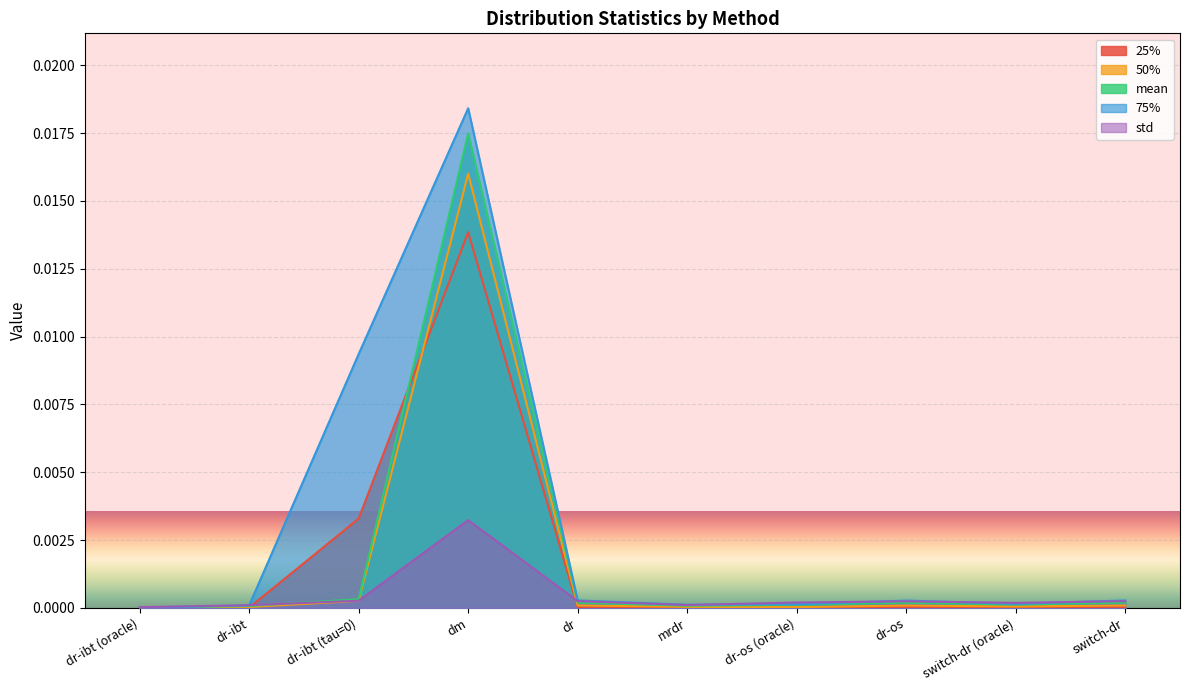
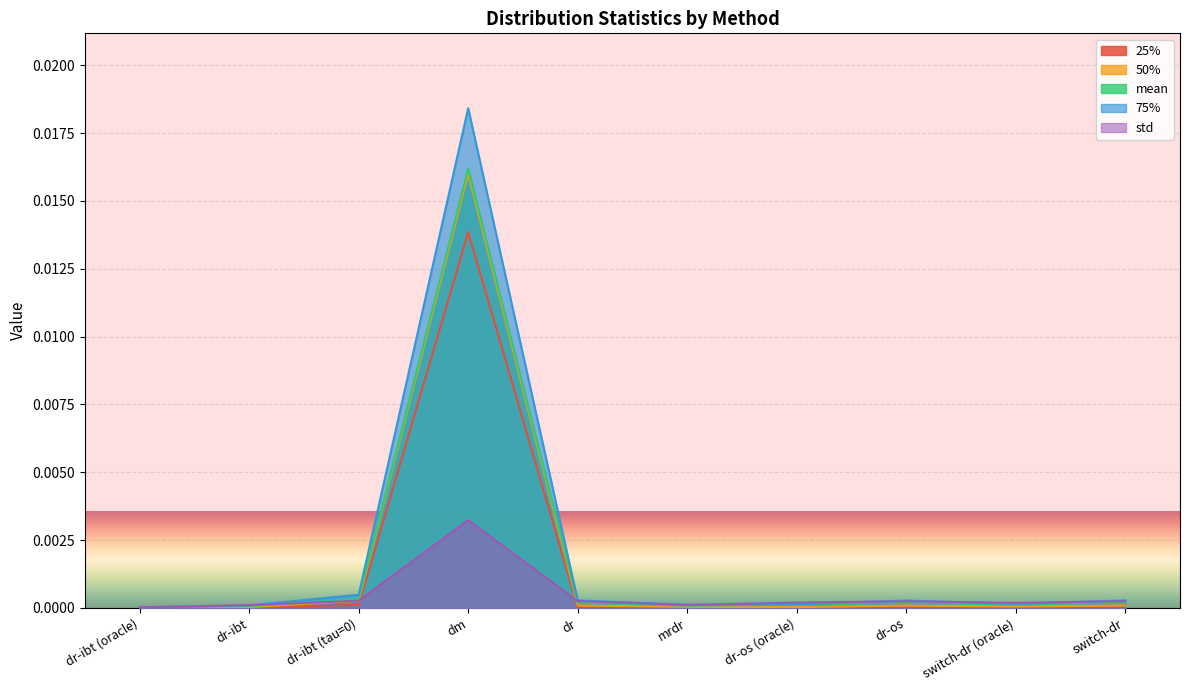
25%, dr-ibt (tau=0): 0.0033 -> 0.0001
75%, dr-ibt (tau=0): 0.0094 -> 0.0005
mean, dm: 0.0175 -> 0.0162
